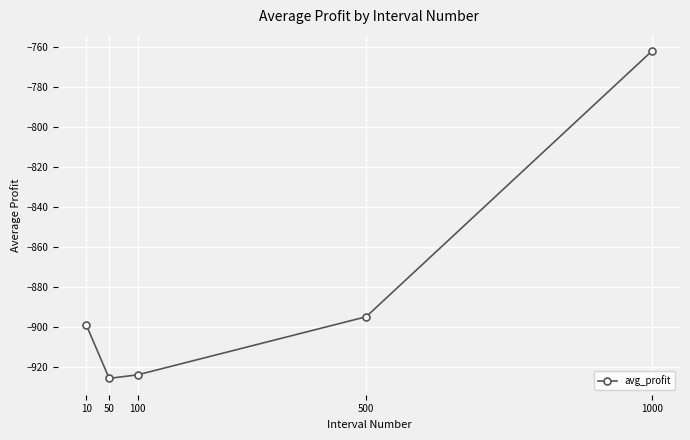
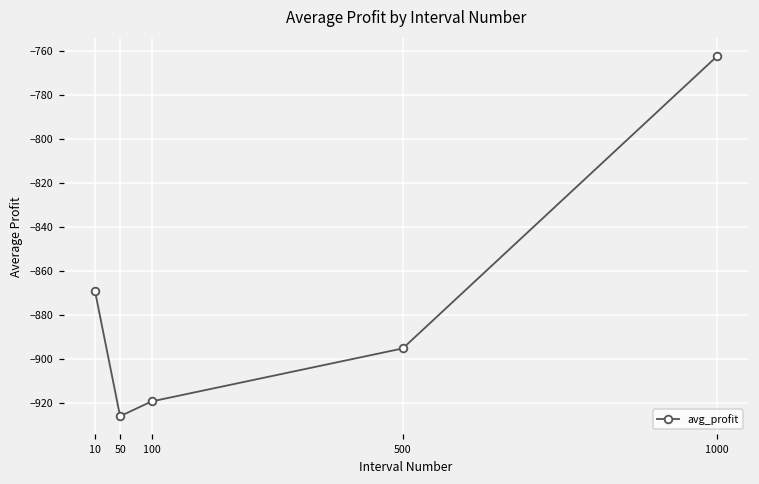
10: -899 -> -869
100: -924 -> -919
